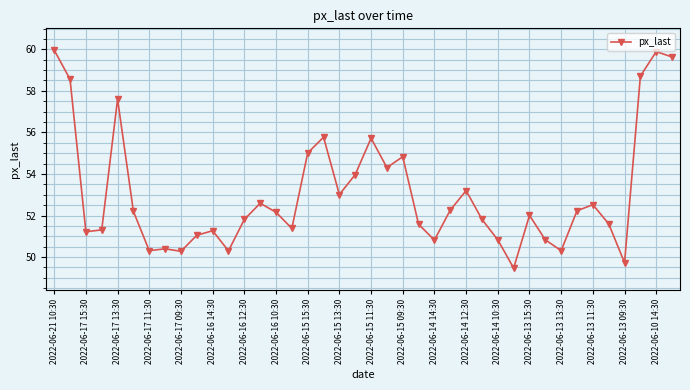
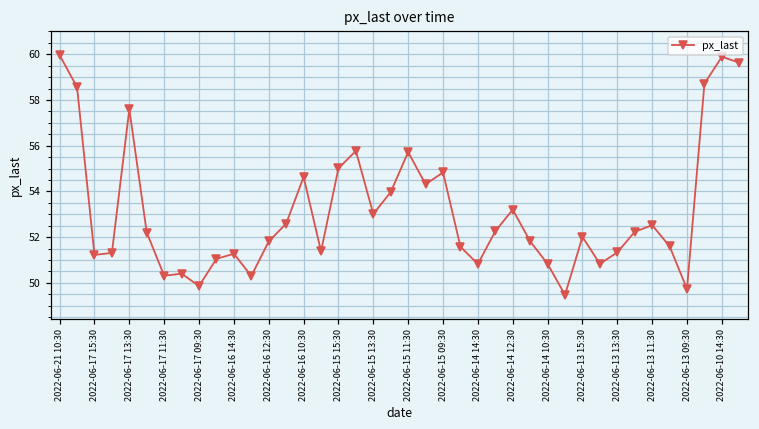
2022-06-17 09:30: 50.3 -> 49.9
2022-06-16 10:30: 52.2 -> 54.6
2022-06-13 13:30: 50.3 -> 51.3
